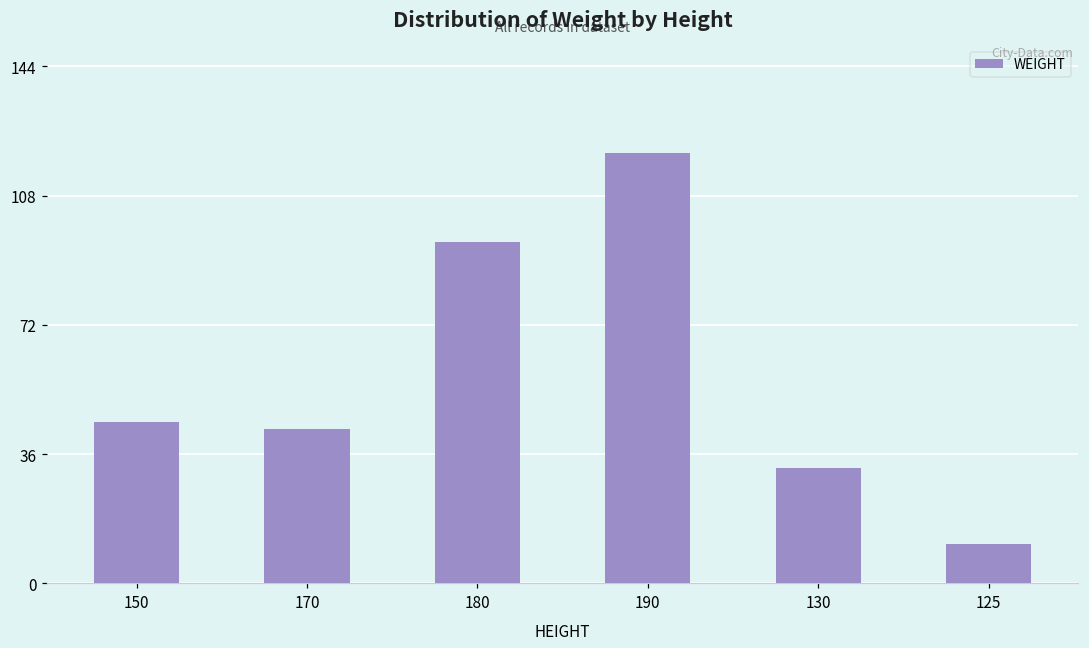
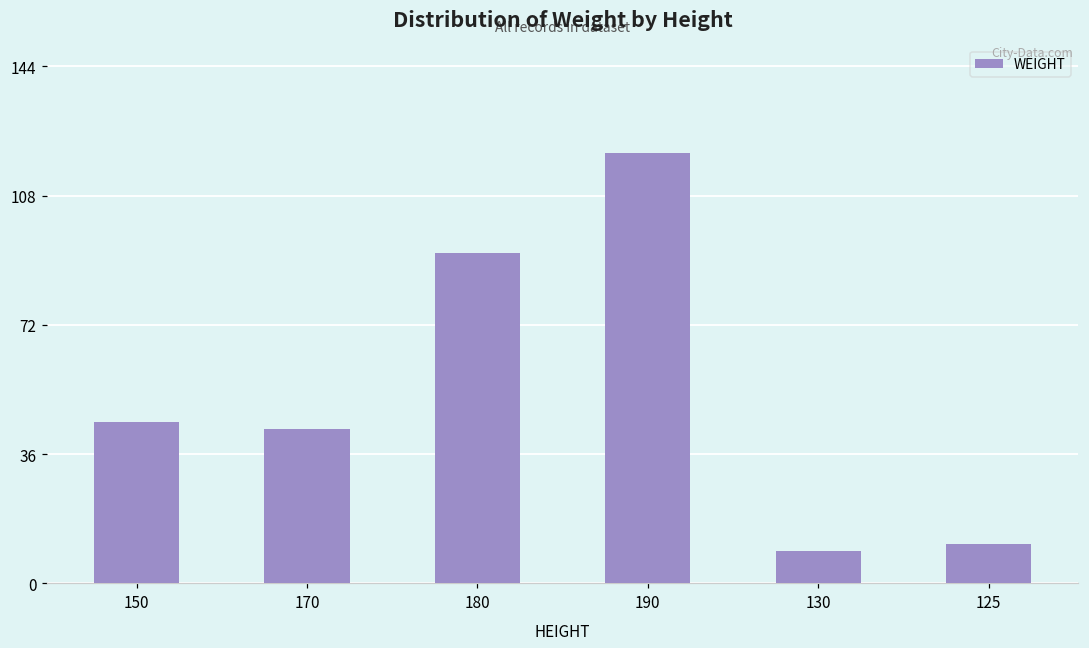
180: 95 -> 92
130: 32 -> 9
